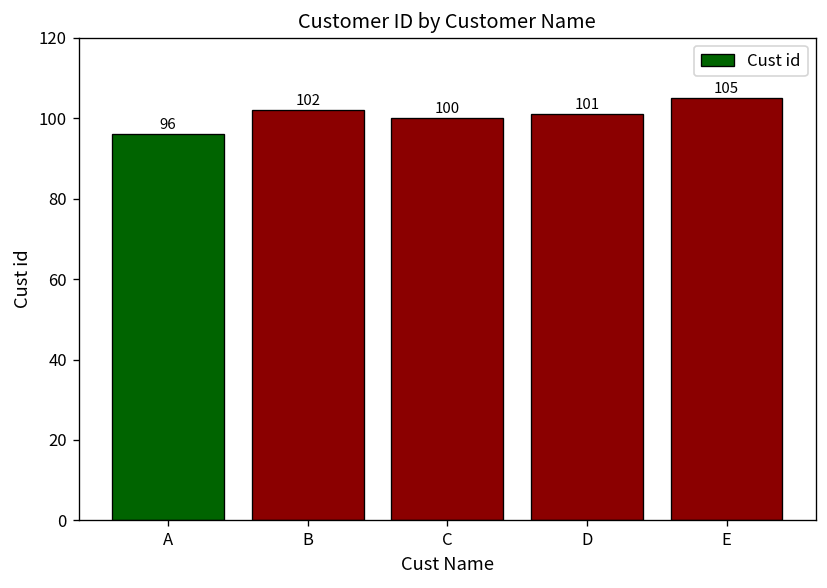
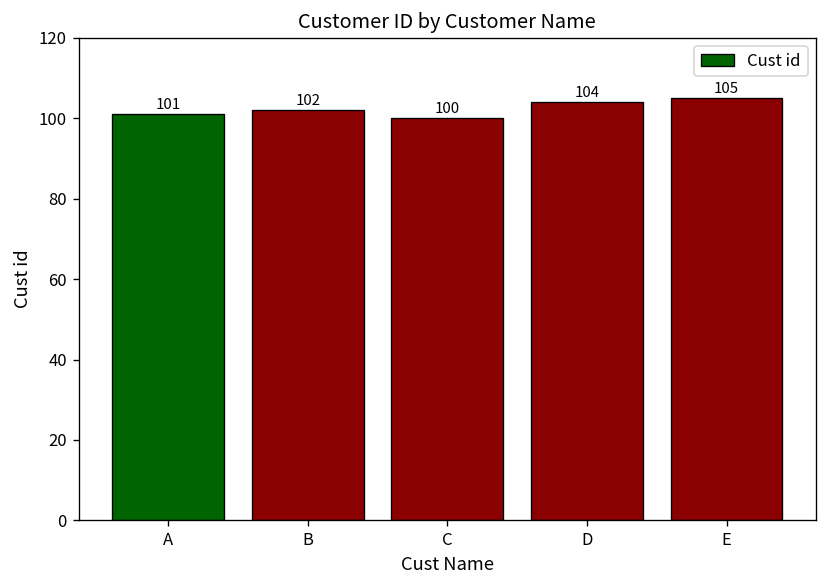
A: 96 -> 101
D: 101 -> 104
